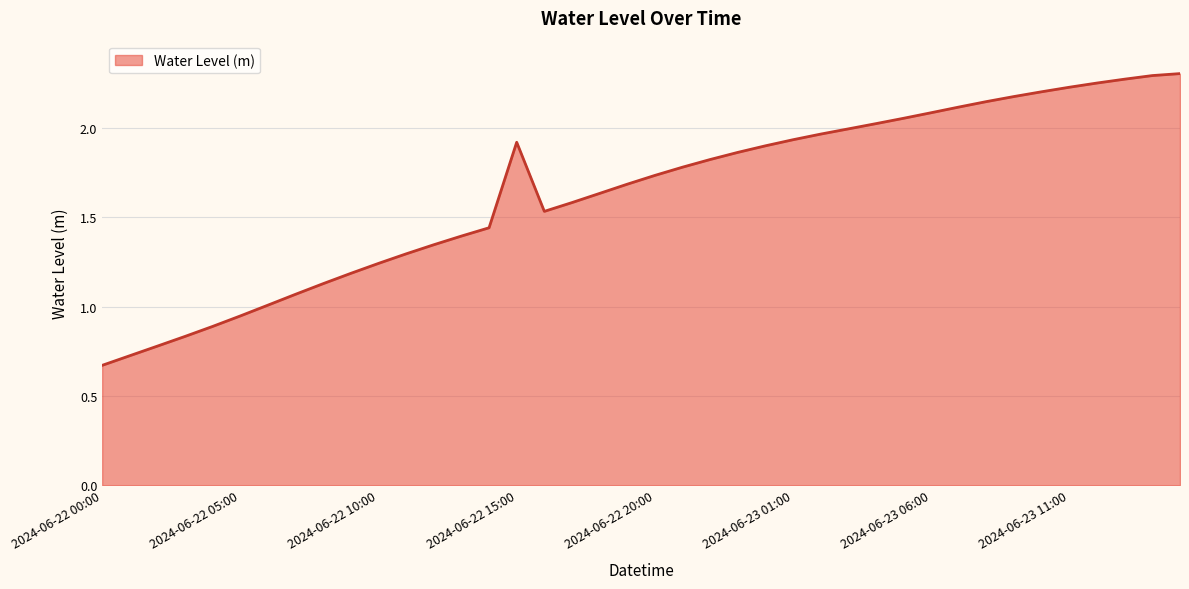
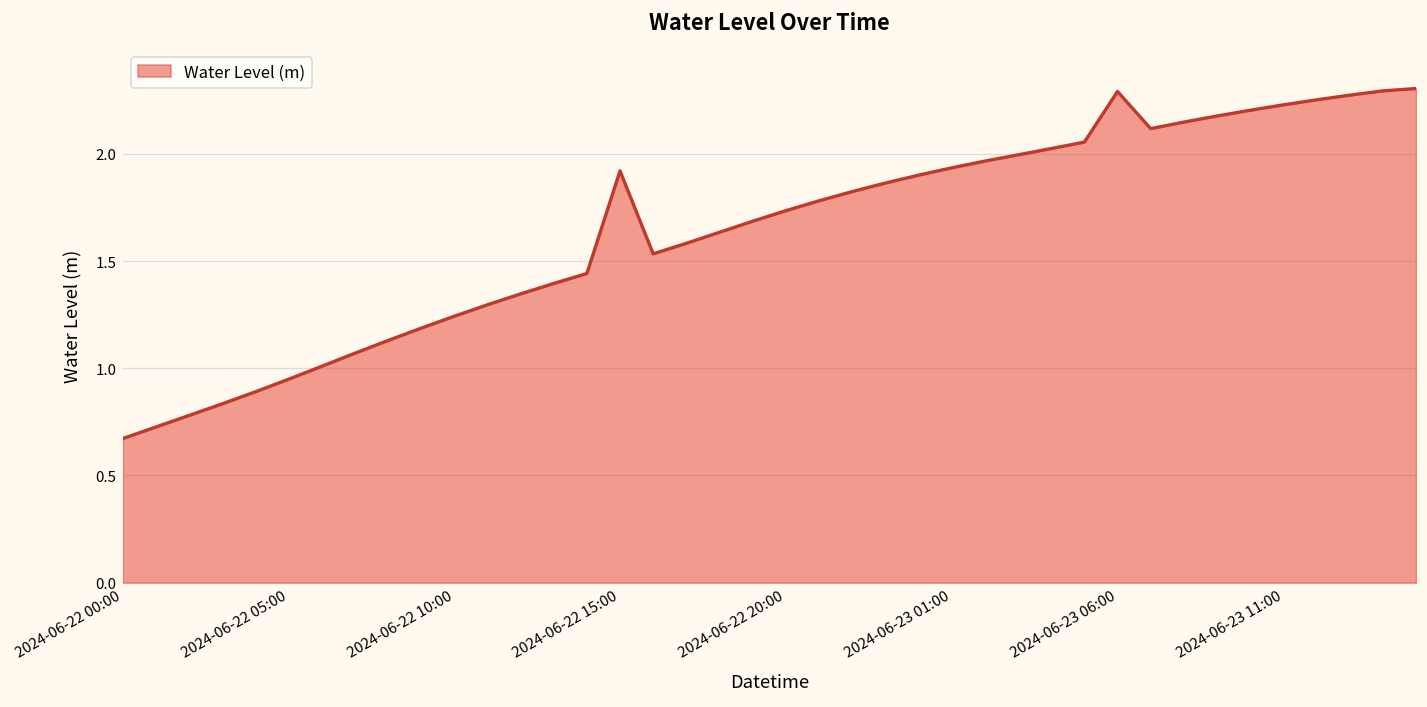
2024-06-23 06:00: 2.09 -> 2.29
